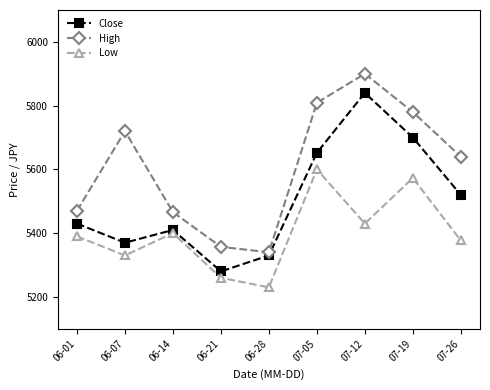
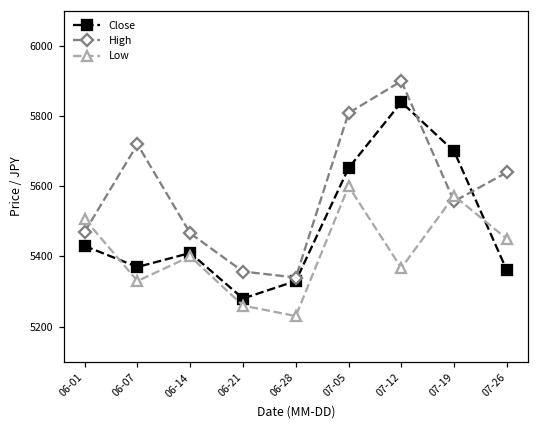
Low, 06-01: 5390 -> 5510
Low, 07-12: 5430 -> 5370
High, 07-19: 5780 -> 5560
Close, 07-26: 5520 -> 5360
Low, 07-26: 5380 -> 5450
